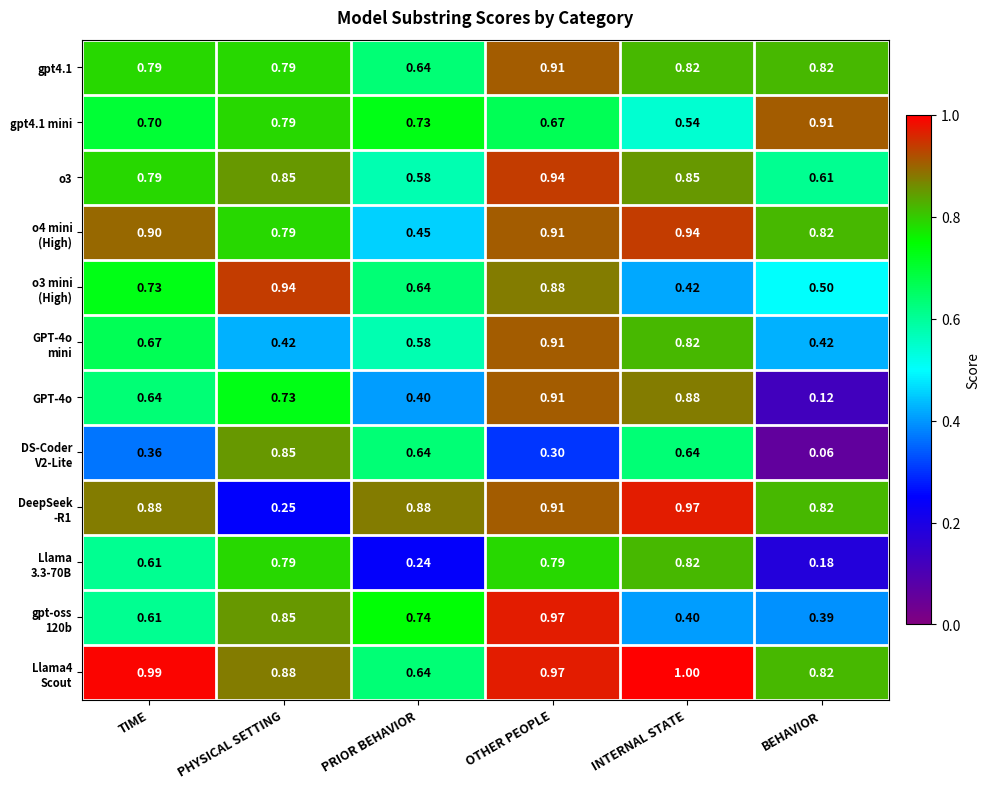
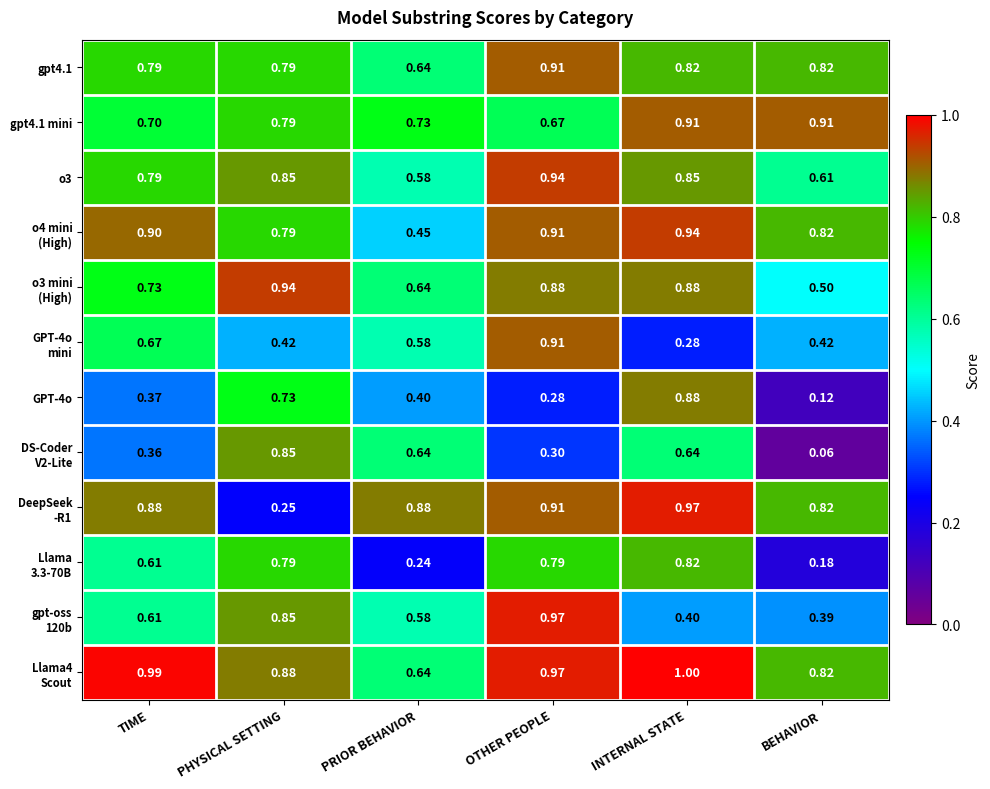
gpt4.1 mini, INTERNAL STATE: 0.54 -> 0.91
o3 mini (High), INTERNAL STATE: 0.42 -> 0.88
GPT-4o mini, INTERNAL STATE: 0.82 -> 0.28
GPT-4o, TIME: 0.64 -> 0.37
GPT-4o, OTHER PEOPLE: 0.91 -> 0.28
gpt-oss 120b, PRIOR BEHAVIOR: 0.74 -> 0.58
